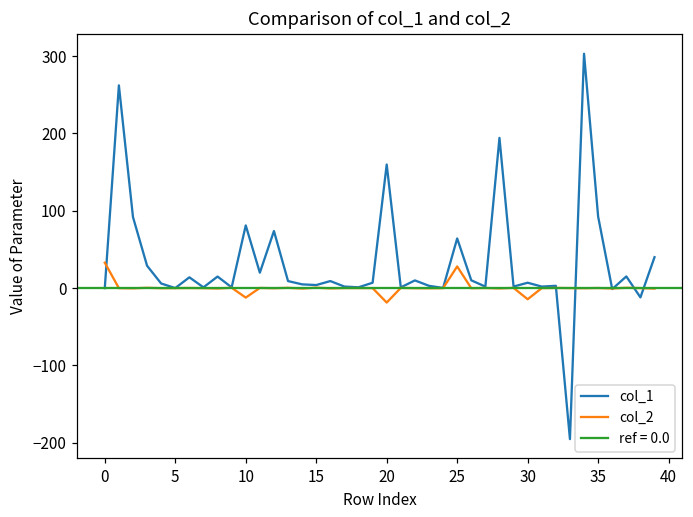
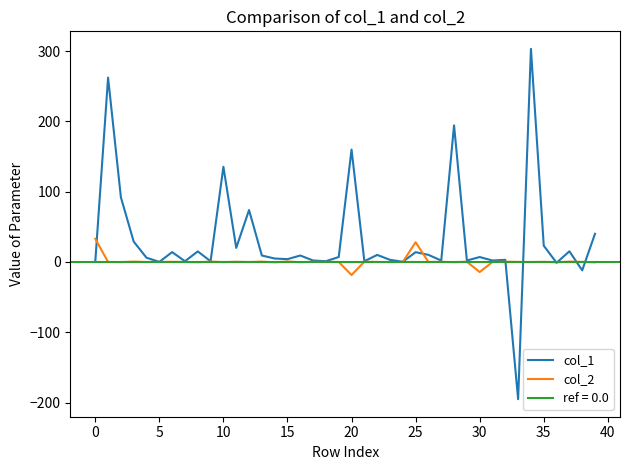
col_1, 10: 80 -> 140
col_2, 10: -10 -> 0
col_1, 25: 60 -> 10
col_1, 35: 90 -> 20
